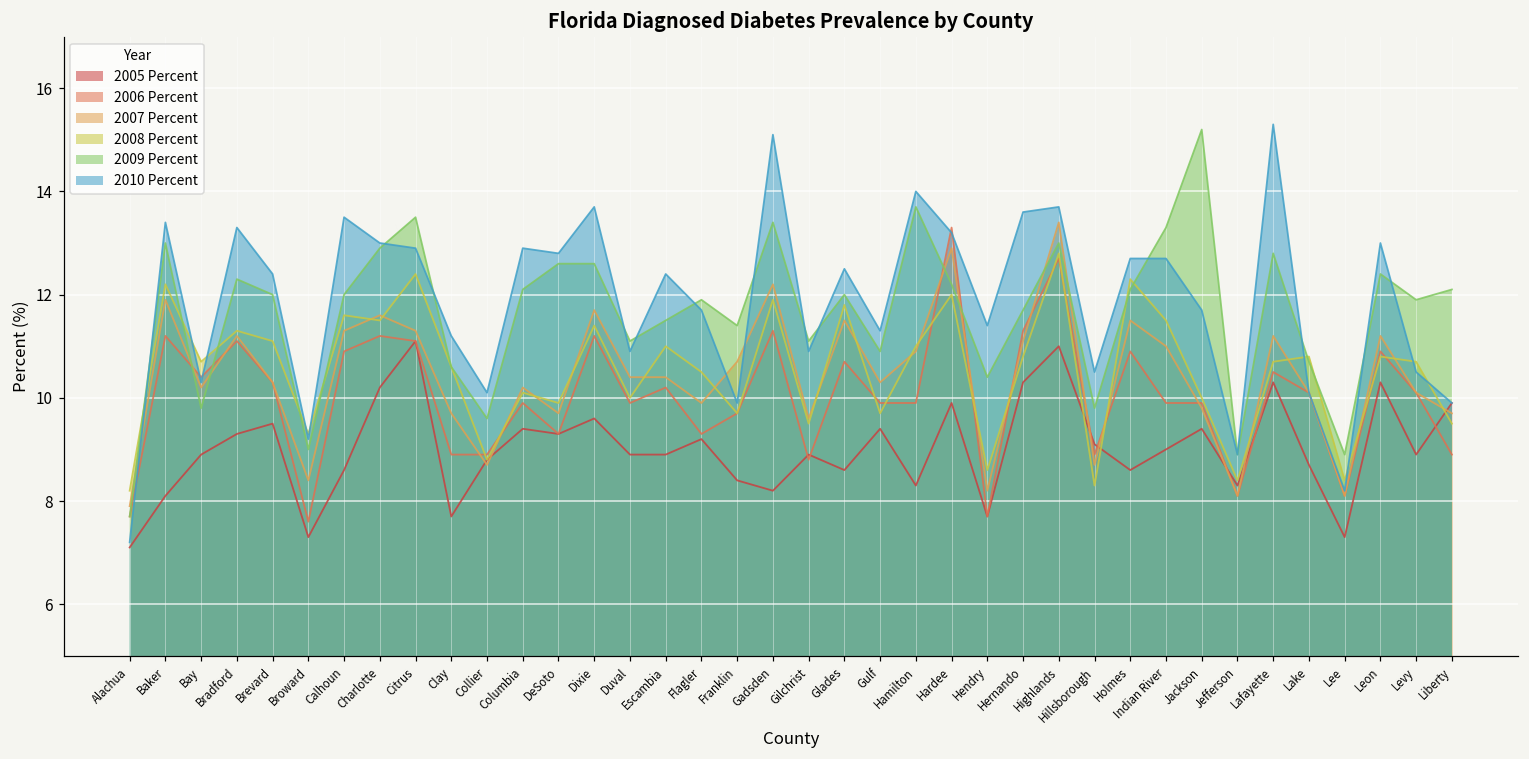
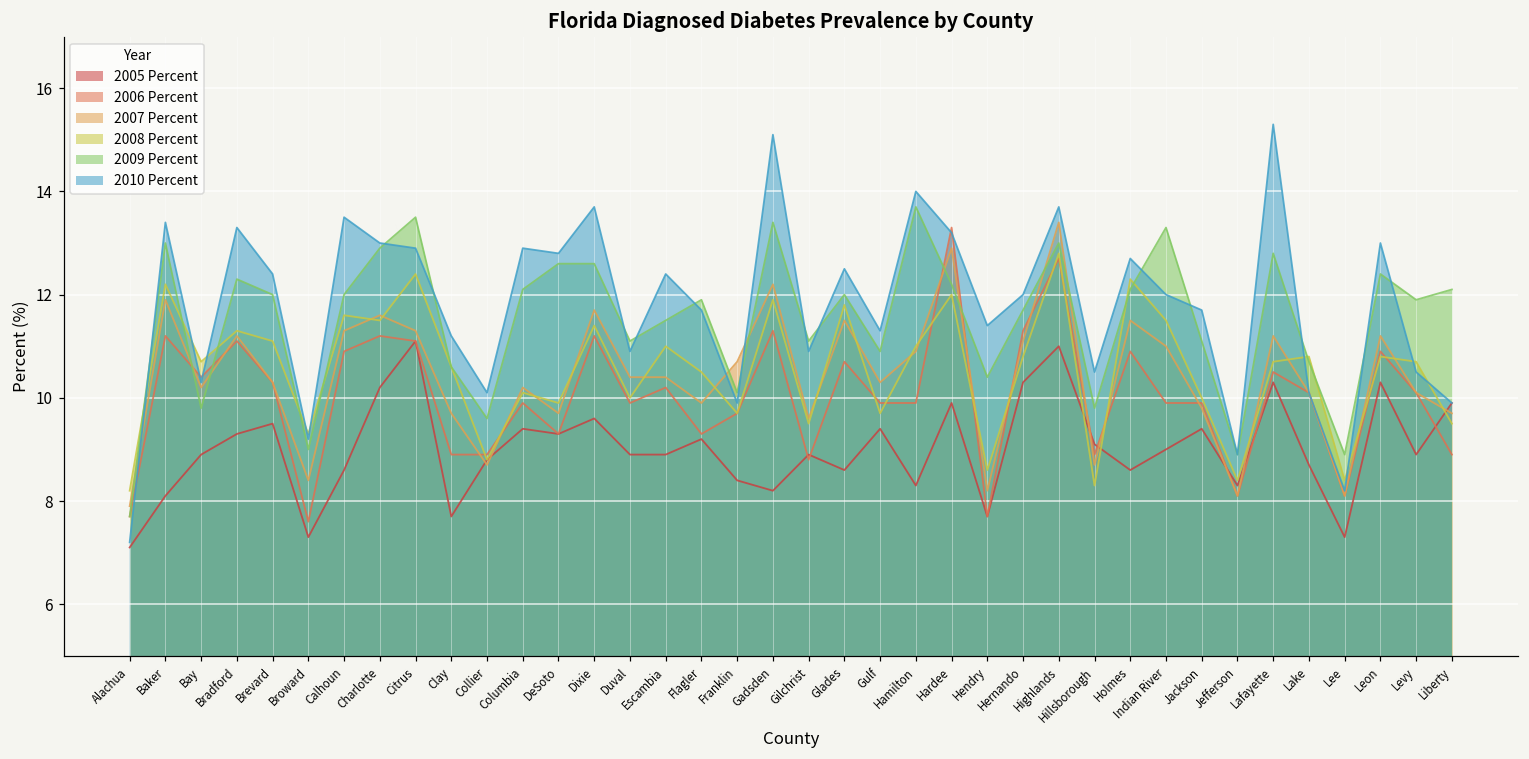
2009 Percent, Franklin: 11.4 -> 10.1
2010 Percent, Hernando: 13.6 -> 12.0
2010 Percent, Indian River: 12.7 -> 12.0
2009 Percent, Jackson: 15.2 -> 11.1
